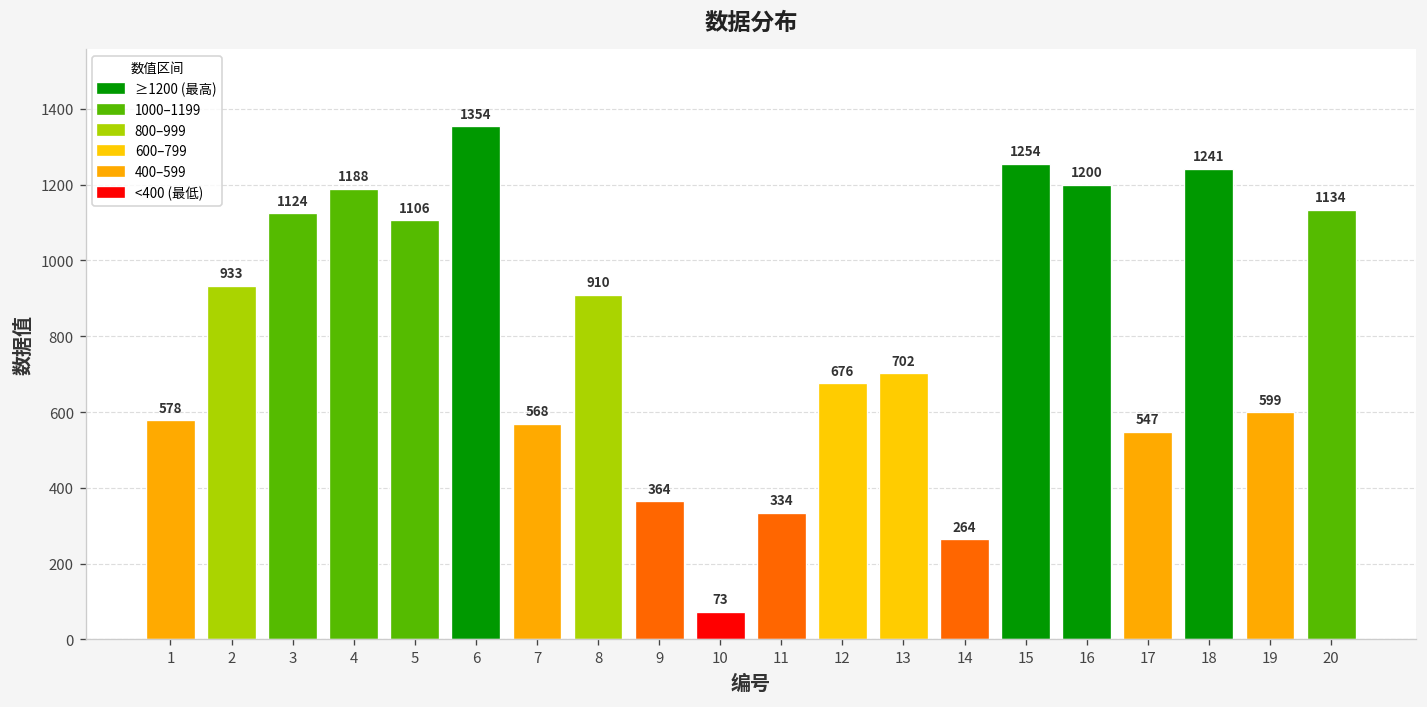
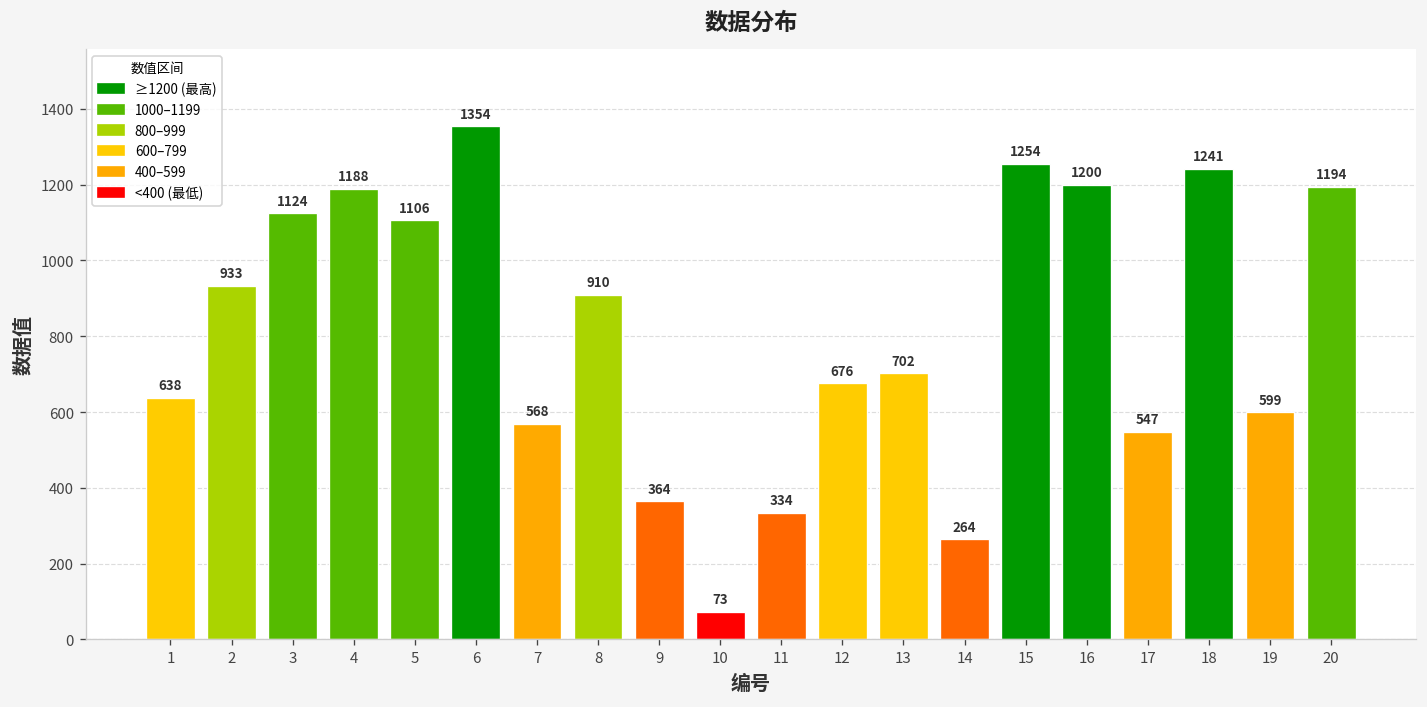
1: 578 -> 638
20: 1134 -> 1194
